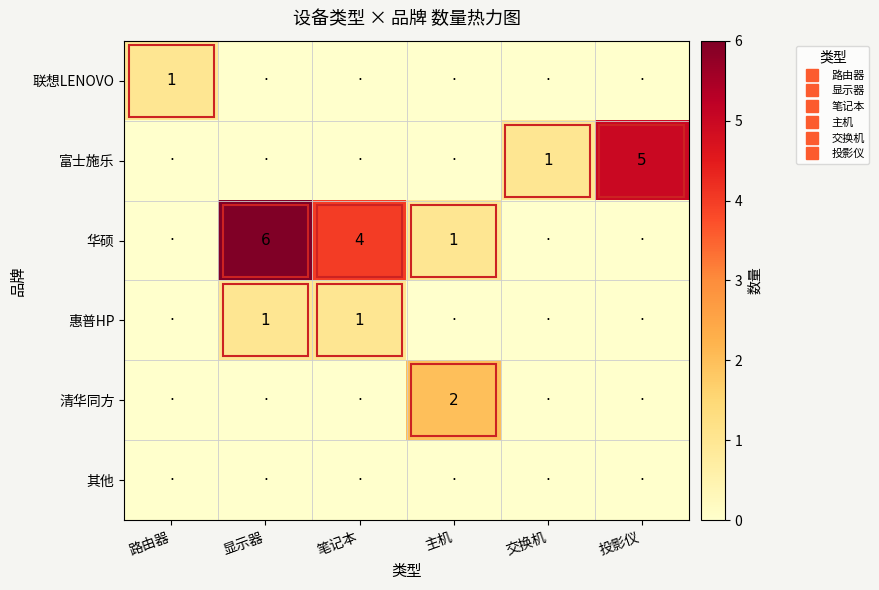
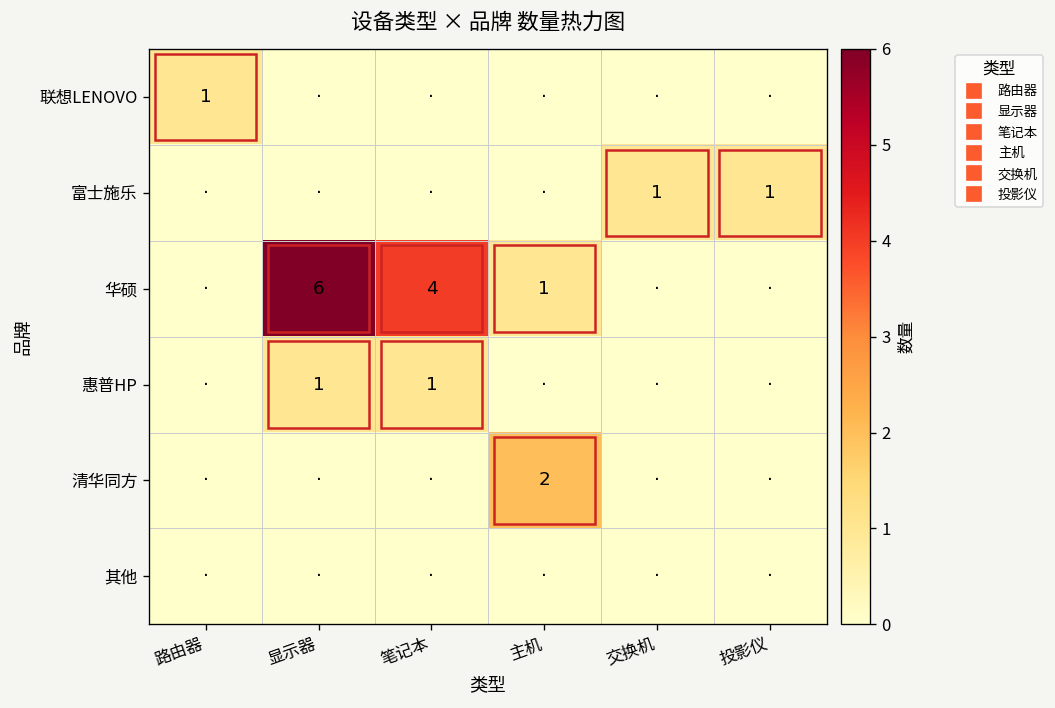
富士施乐, 投影仪: 5 -> 1
